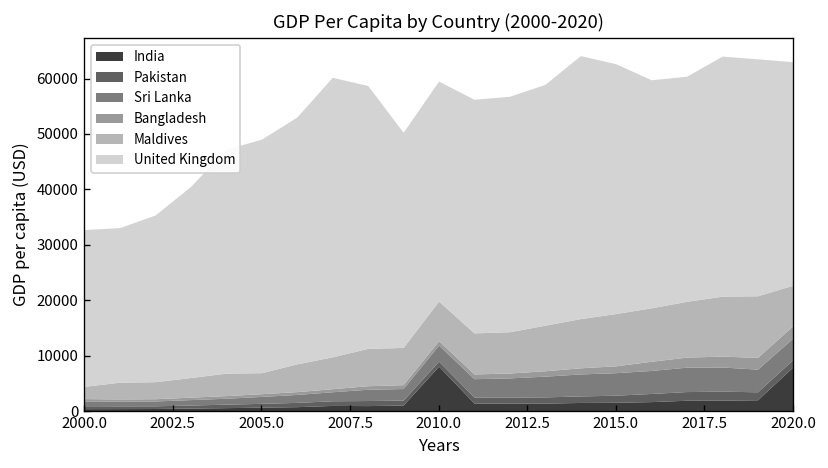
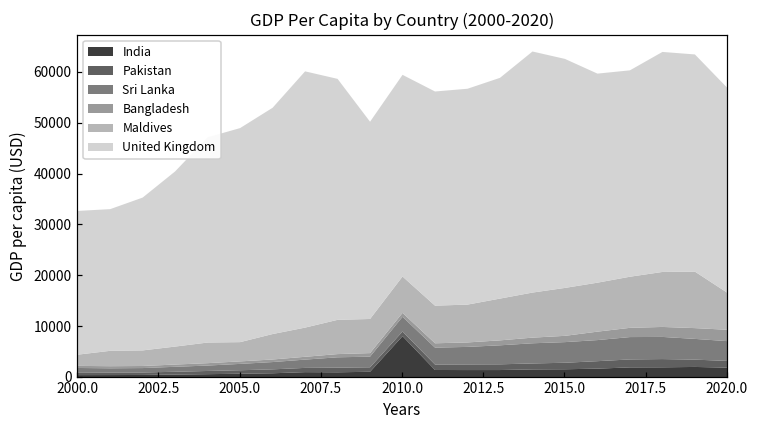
India, 2020.0: 8000 -> 2000
